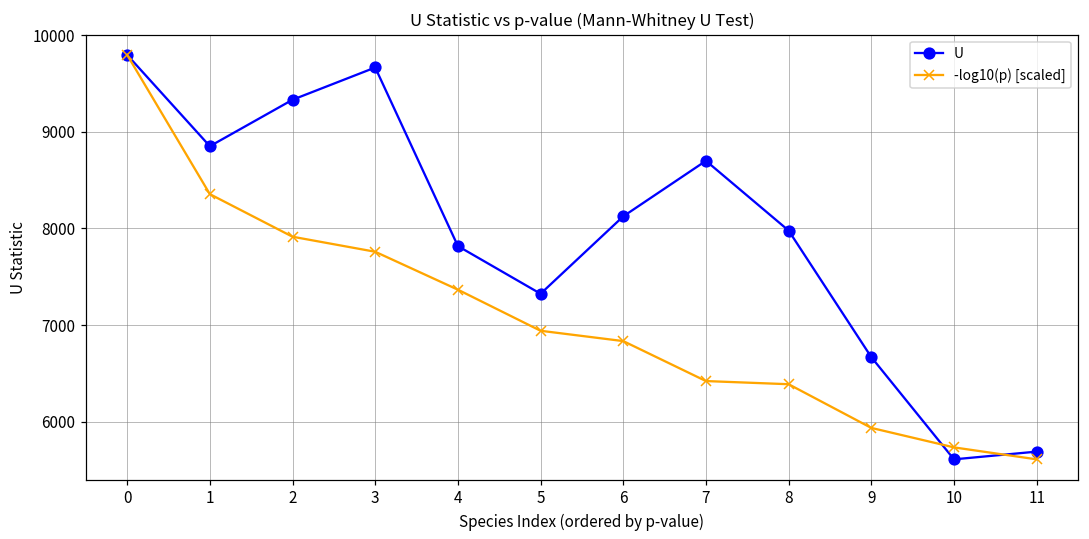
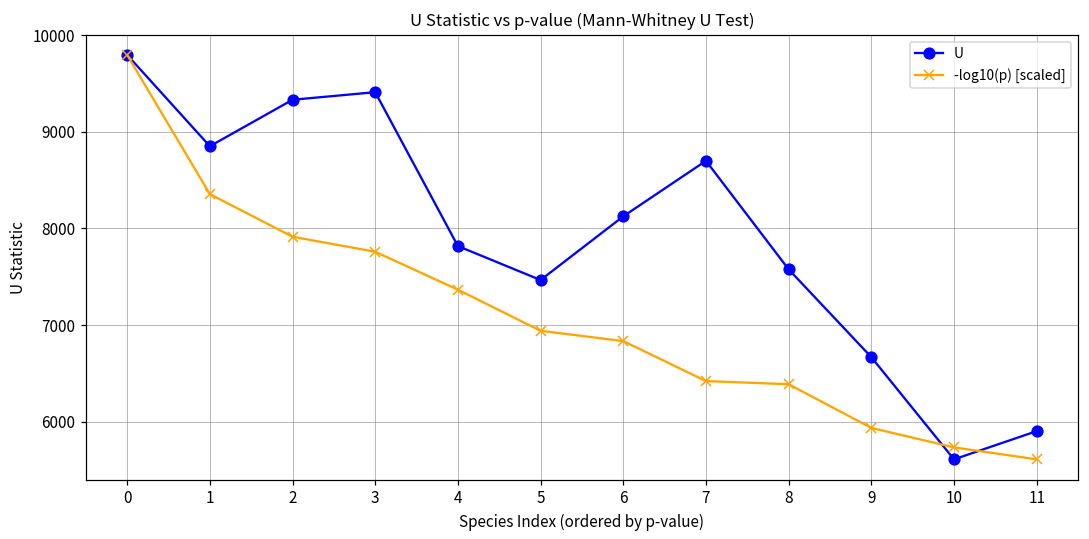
U, 3: 9700 -> 9400
U, 5: 7300 -> 7500
U, 8: 8000 -> 7600
U, 11: 5700 -> 5900
